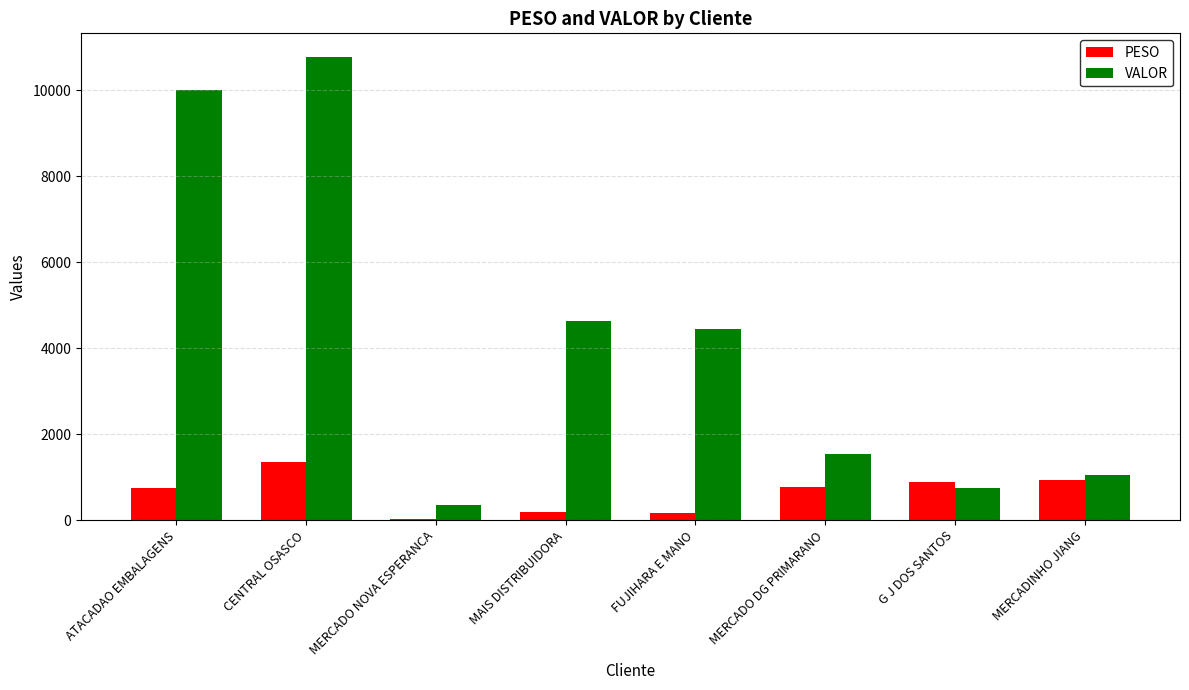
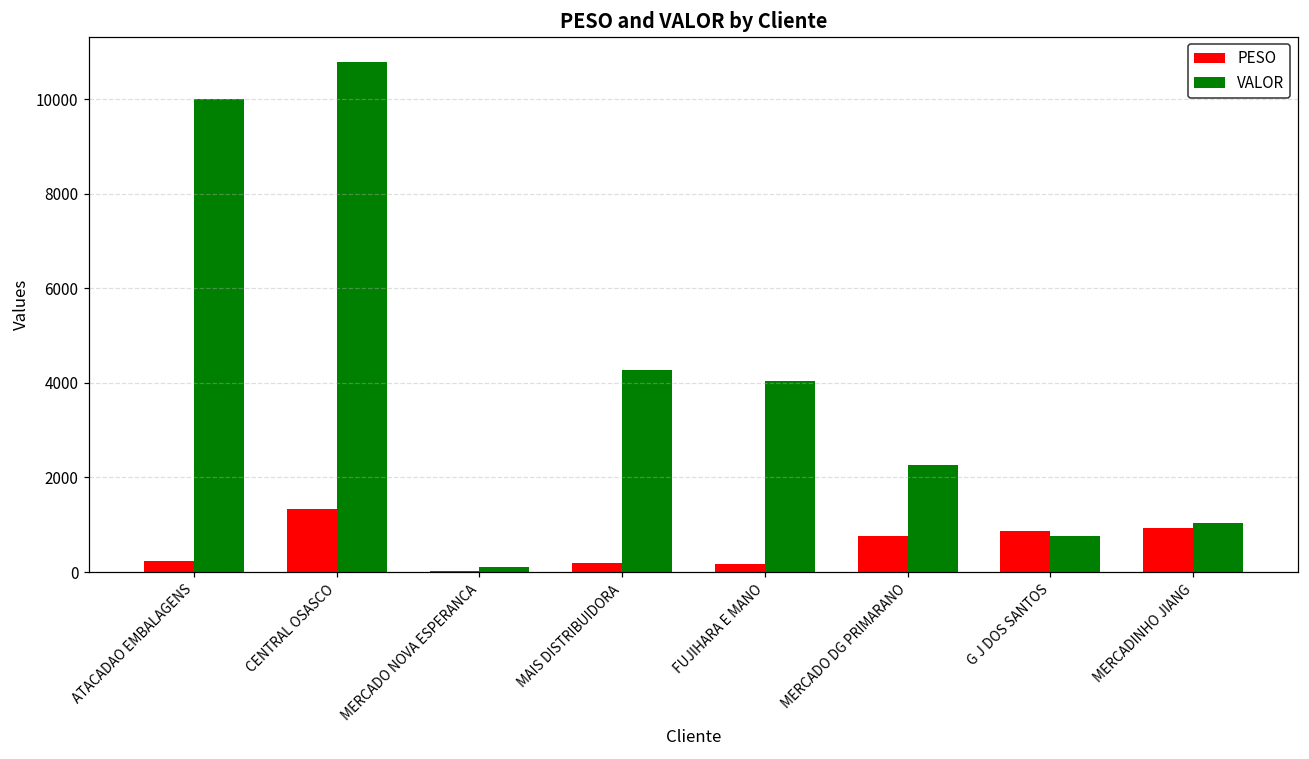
PESO, ATACADAO EMBALAGENS: 700 -> 200
VALOR, MERCADO NOVA ESPERANCA: 400 -> 100
VALOR, MAIS DISTRIBUIDORA: 4600 -> 4300
VALOR, FUJIHARA E MANO: 4500 -> 4000
VALOR, MERCADO DG PRIMARANO: 1500 -> 2300
